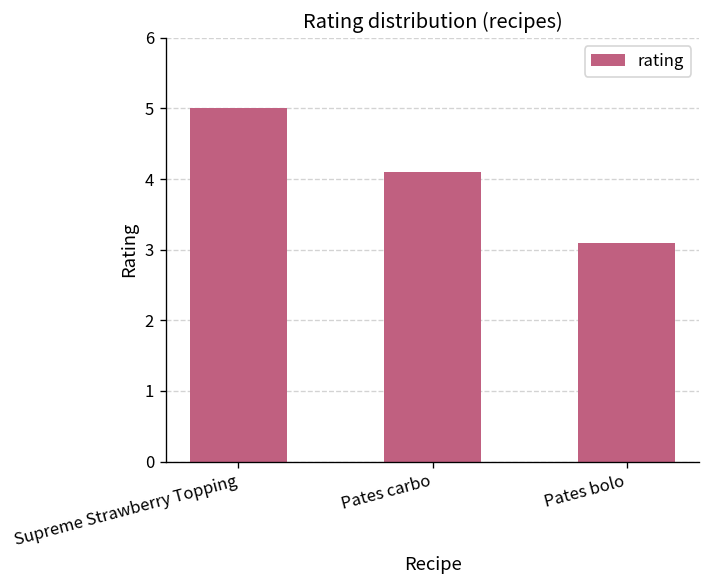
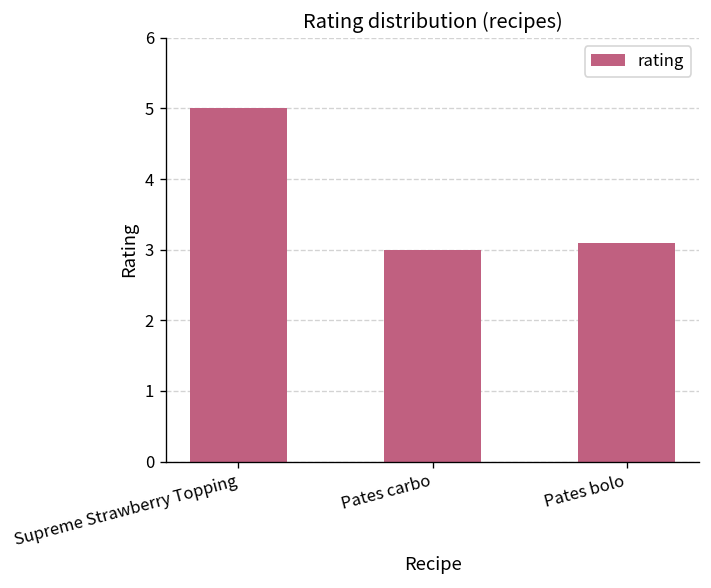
Pates carbo: 4.1 -> 3.0
